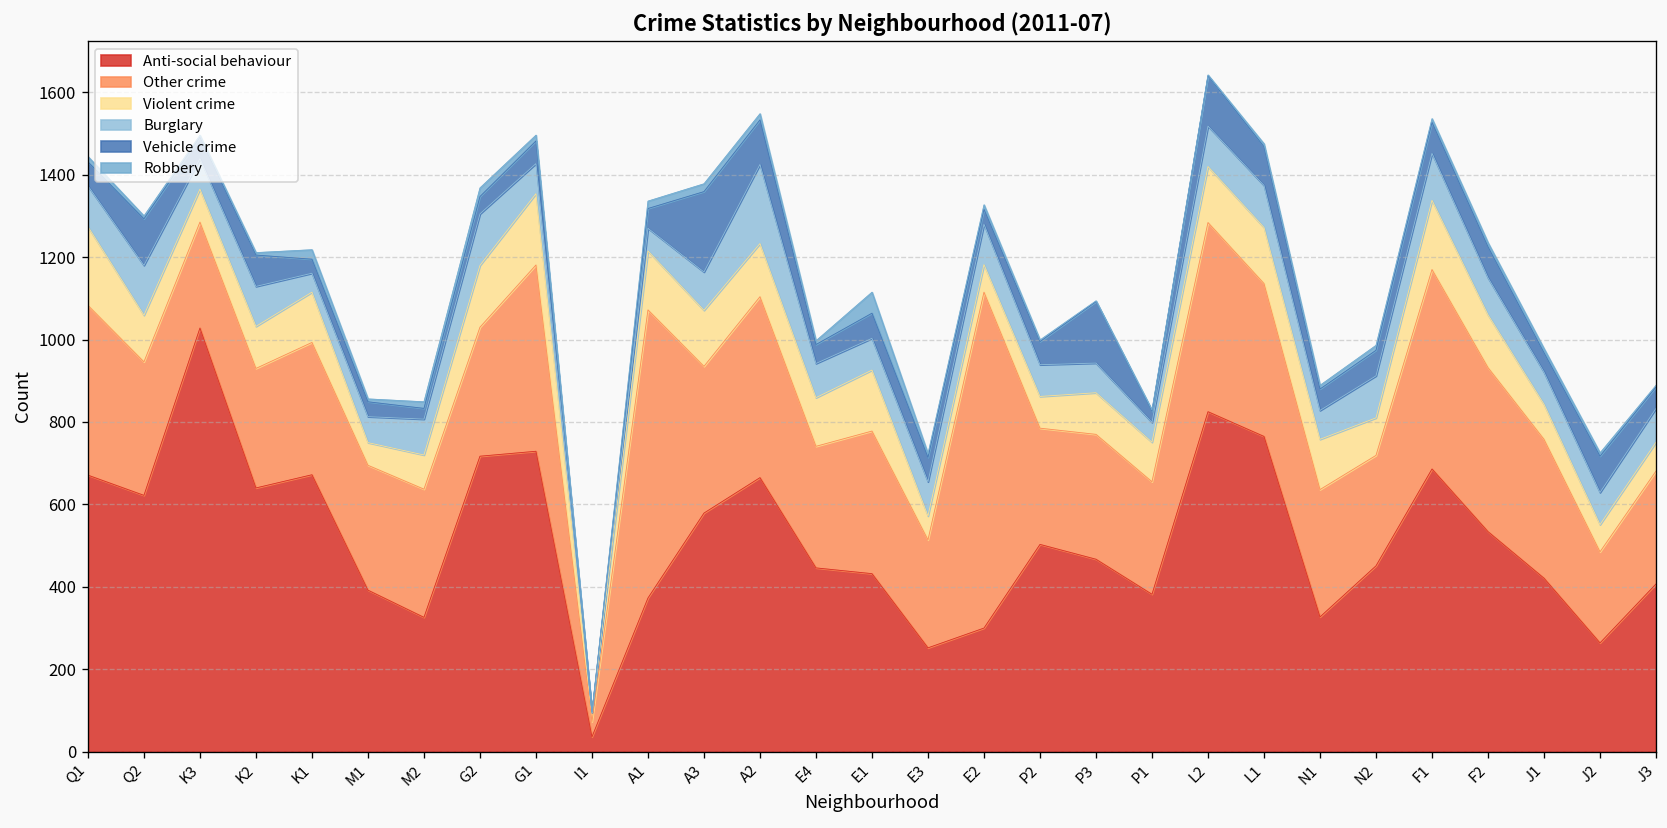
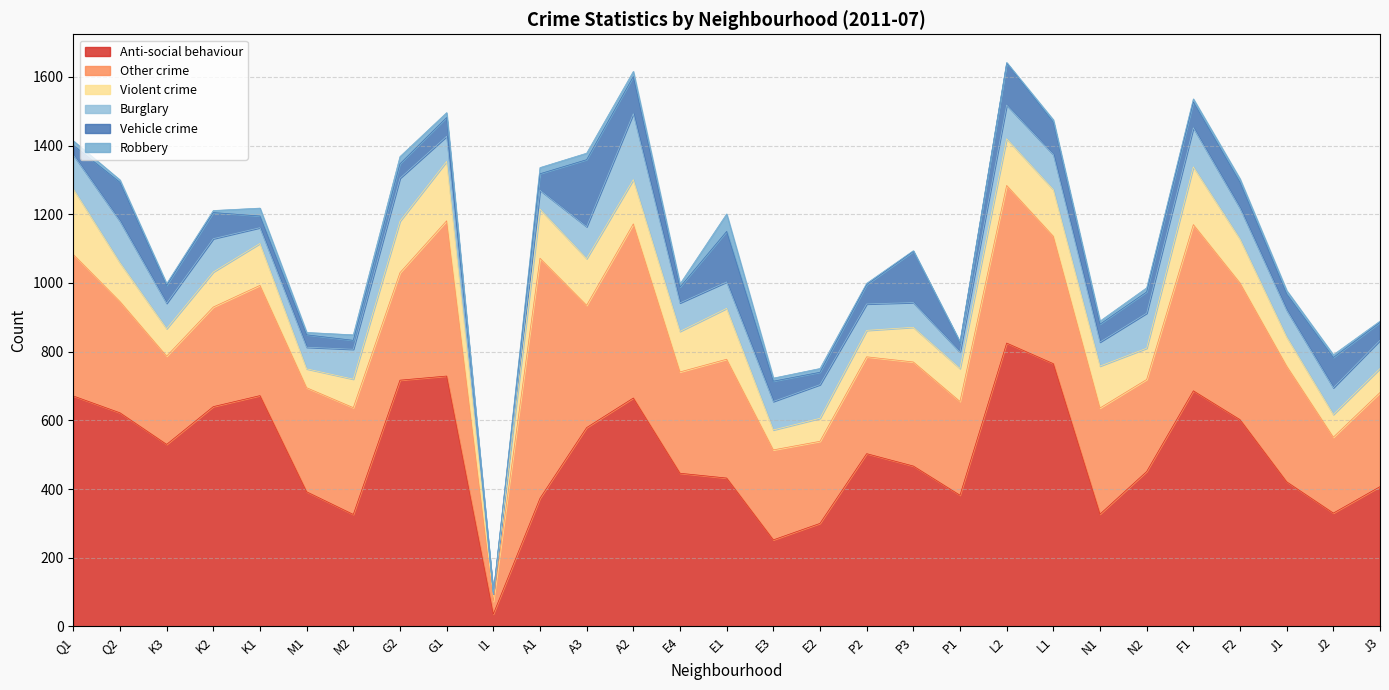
Vehicle crime, Q1: 60 -> 30
Anti-social behaviour, K3: 1030 -> 530
Other crime, A2: 440 -> 510
Vehicle crime, E1: 60 -> 150
Other crime, E2: 820 -> 240
Anti-social behaviour, F2: 530 -> 600
Anti-social behaviour, J2: 260 -> 330
